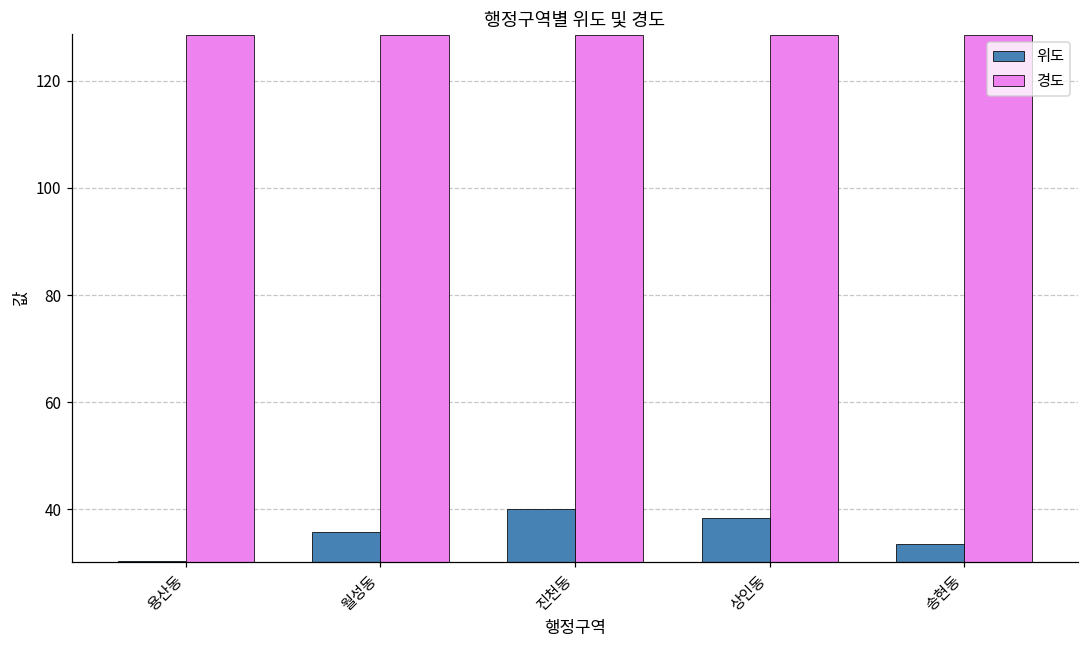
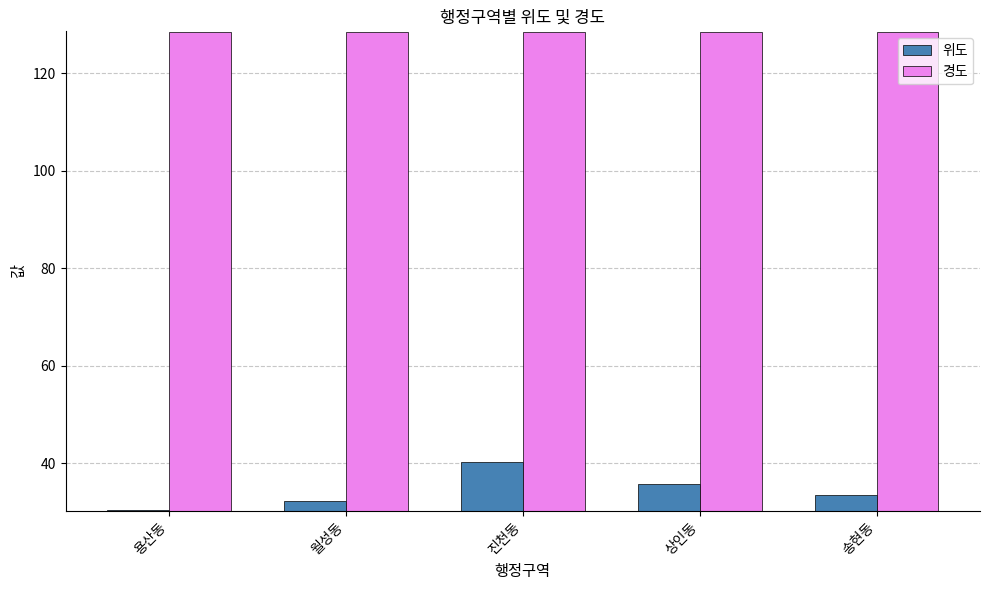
위도, 월성동: 36 -> 32
위도, 상인동: 38 -> 36
